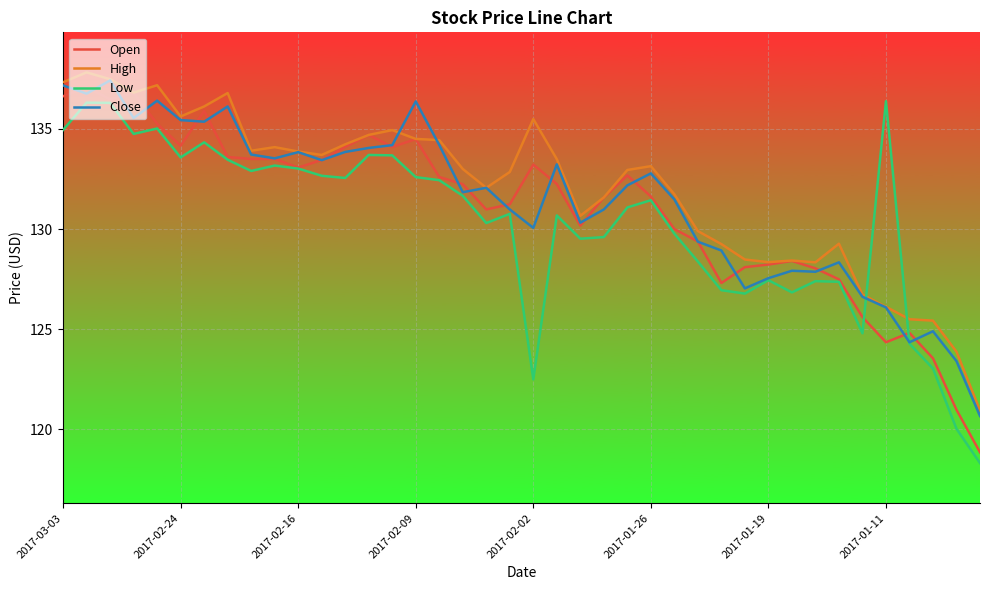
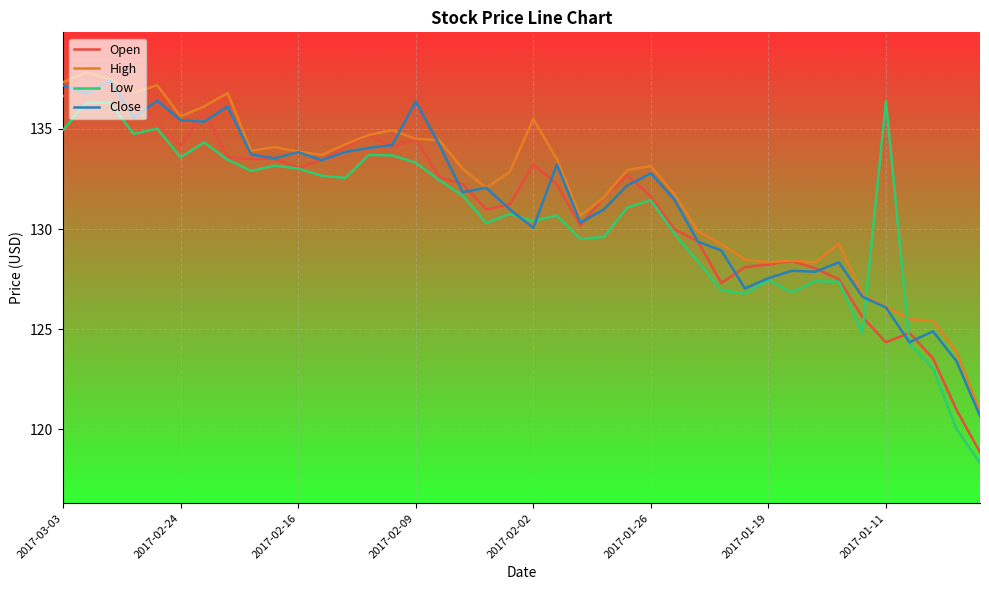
Low, 2017-02-09: 132.6 -> 133.3
Low, 2017-02-02: 122.5 -> 130.4
